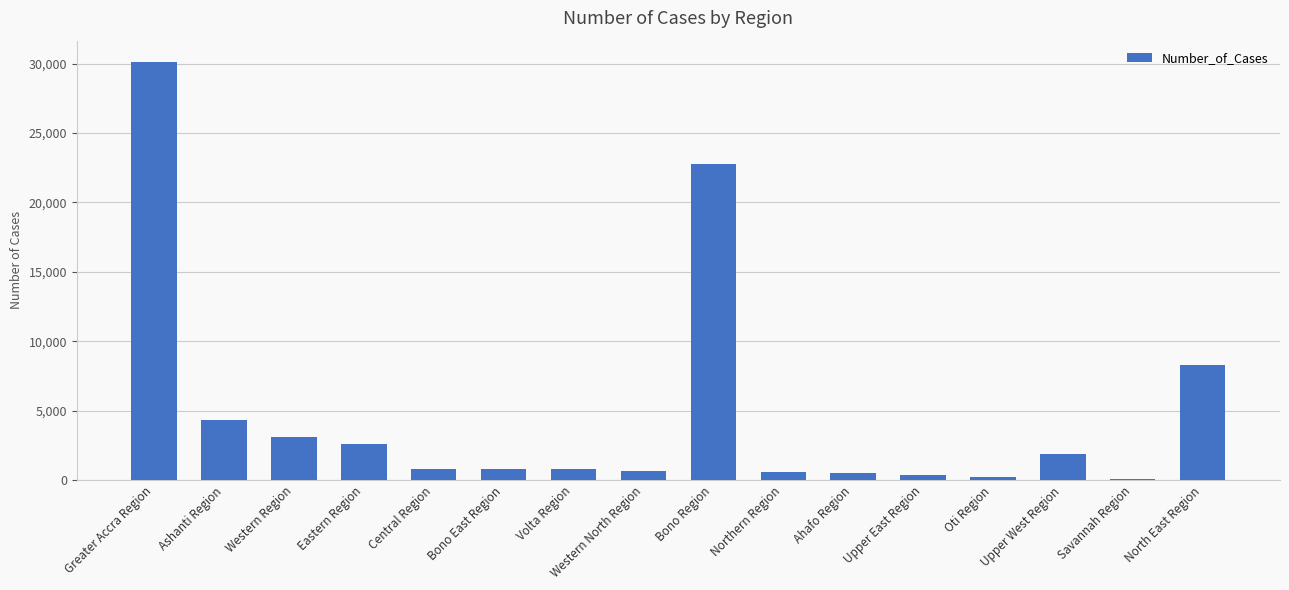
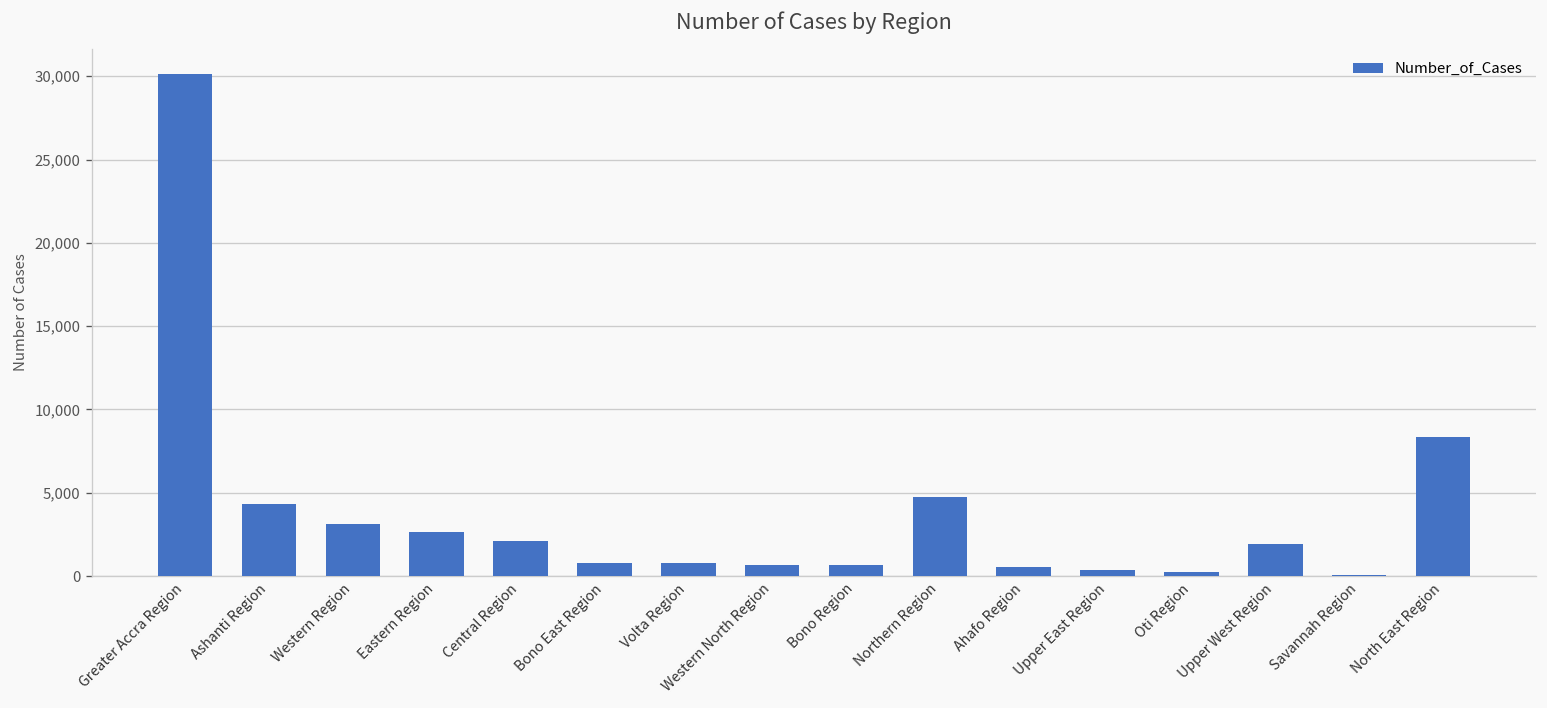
Central Region: 800 -> 2,100
Bono Region: 22,800 -> 600
Northern Region: 600 -> 4,800
